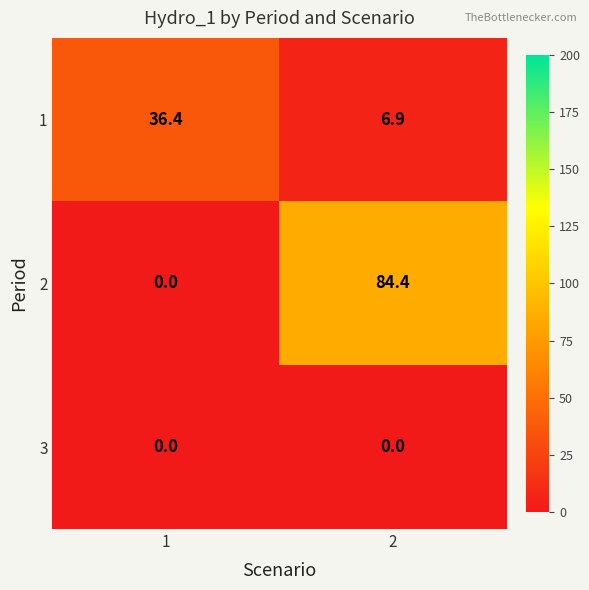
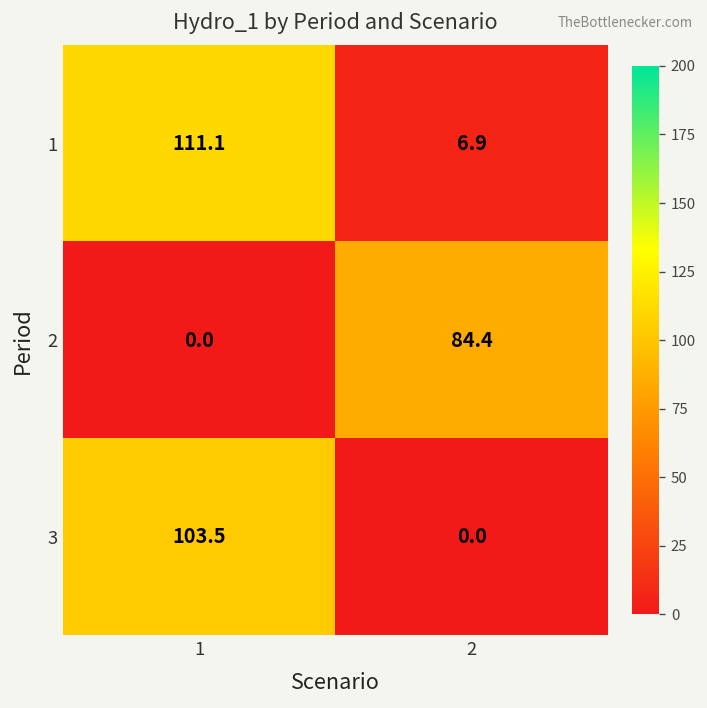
1, 1: 36.4 -> 111.1
3, 1: 0.0 -> 103.5
